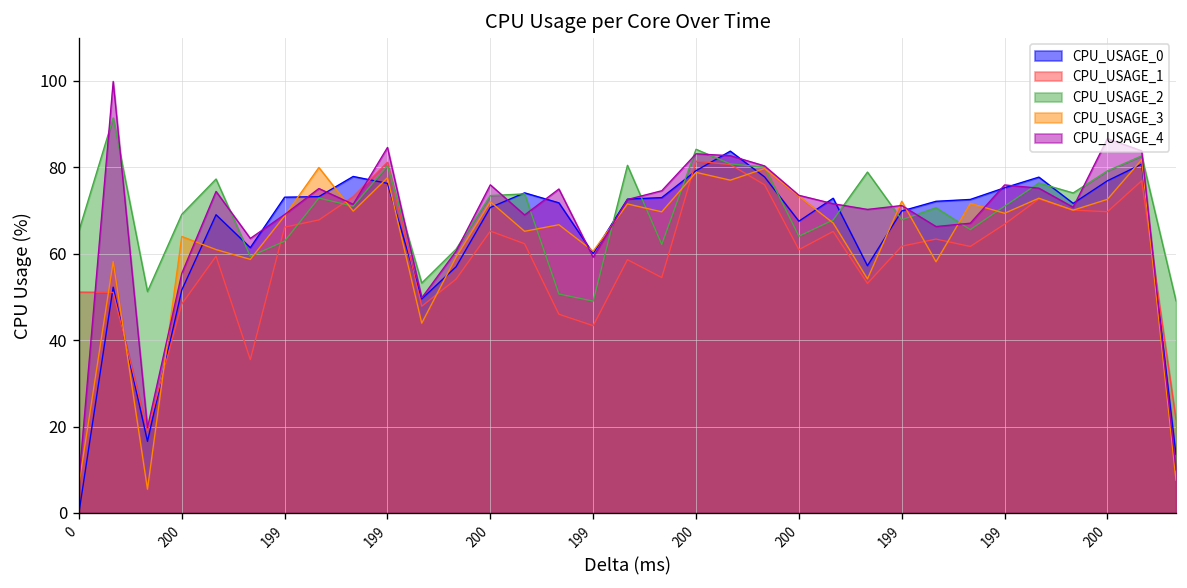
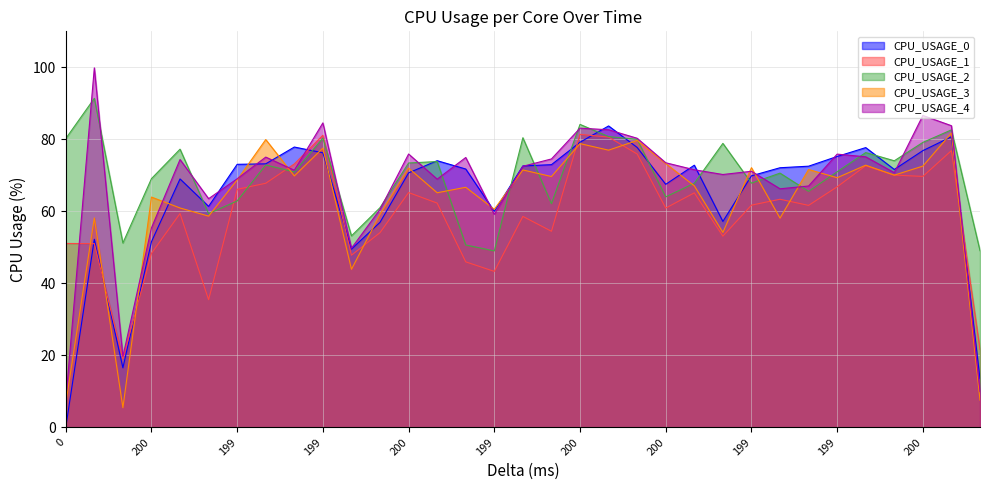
CPU_USAGE_2, 0: 65 -> 80
